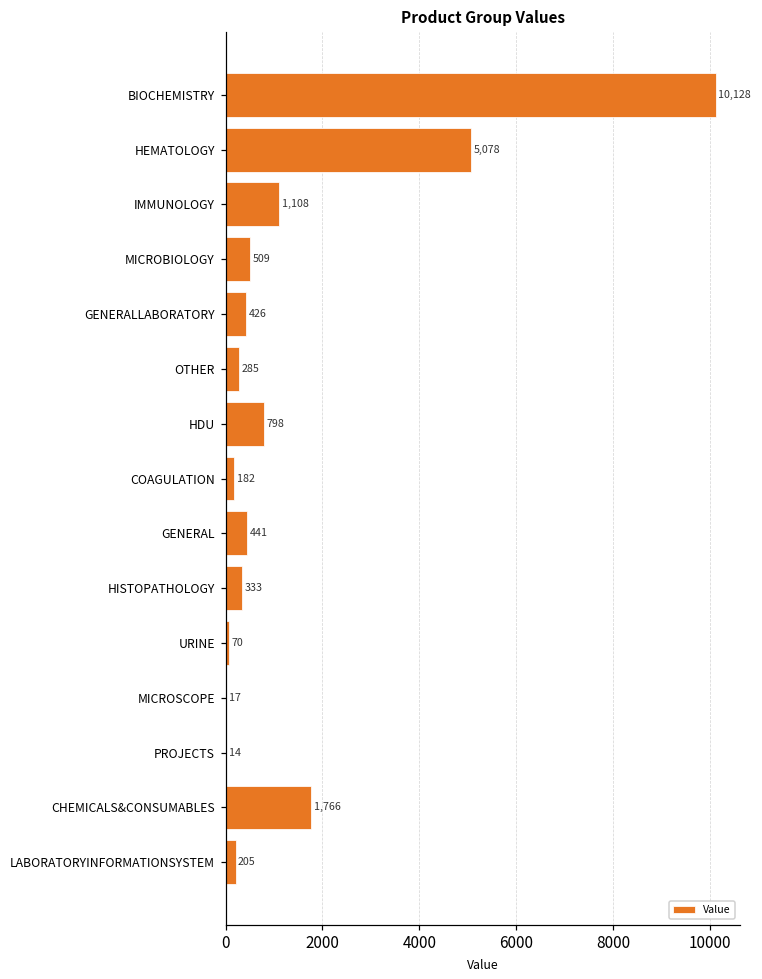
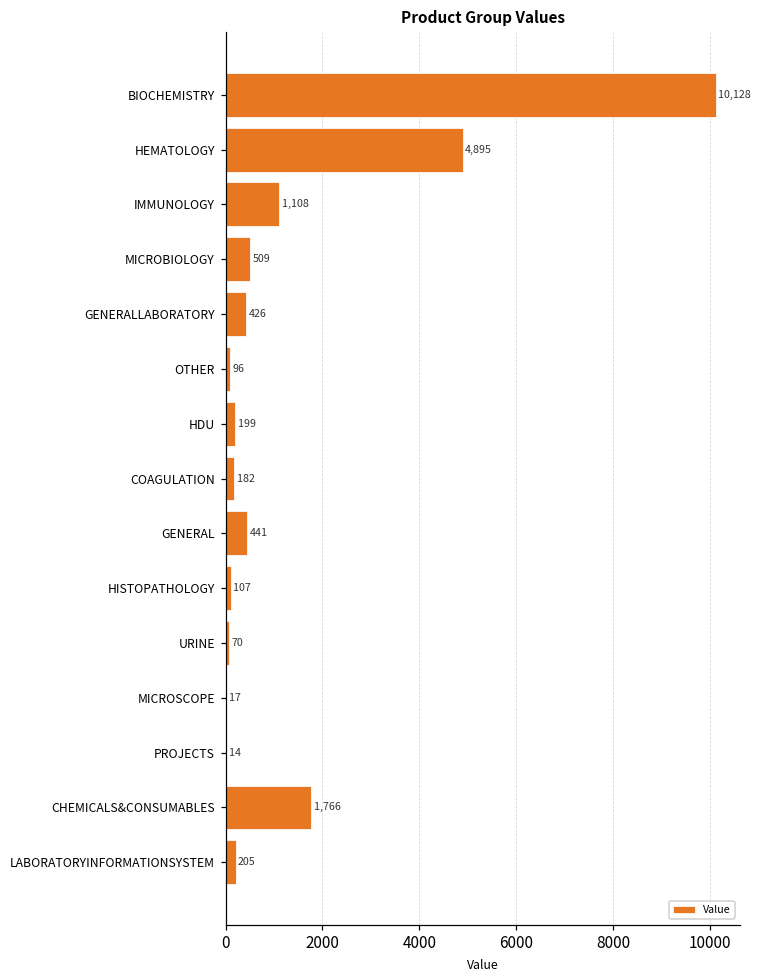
HEMATOLOGY: 5,078 -> 4,895
OTHER: 285 -> 96
HDU: 798 -> 199
HISTOPATHOLOGY: 333 -> 107
